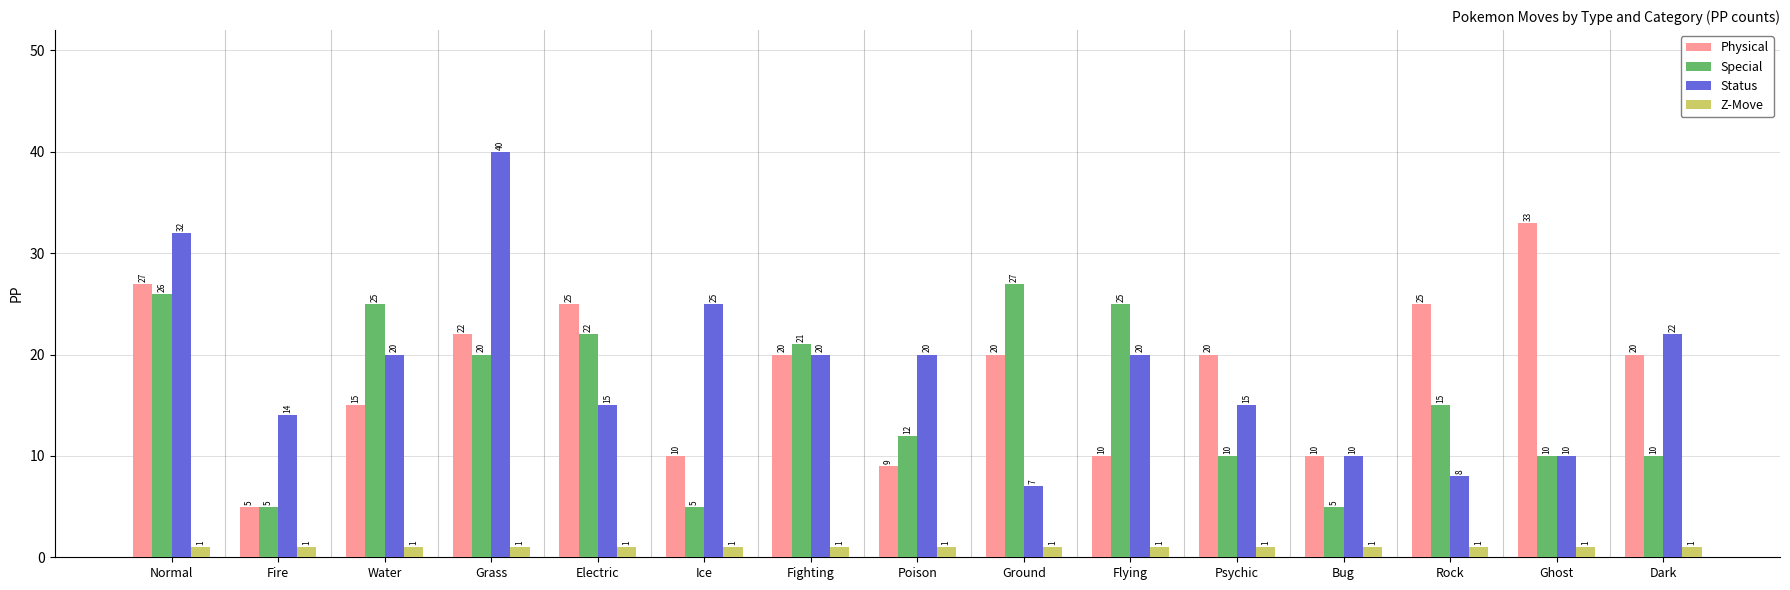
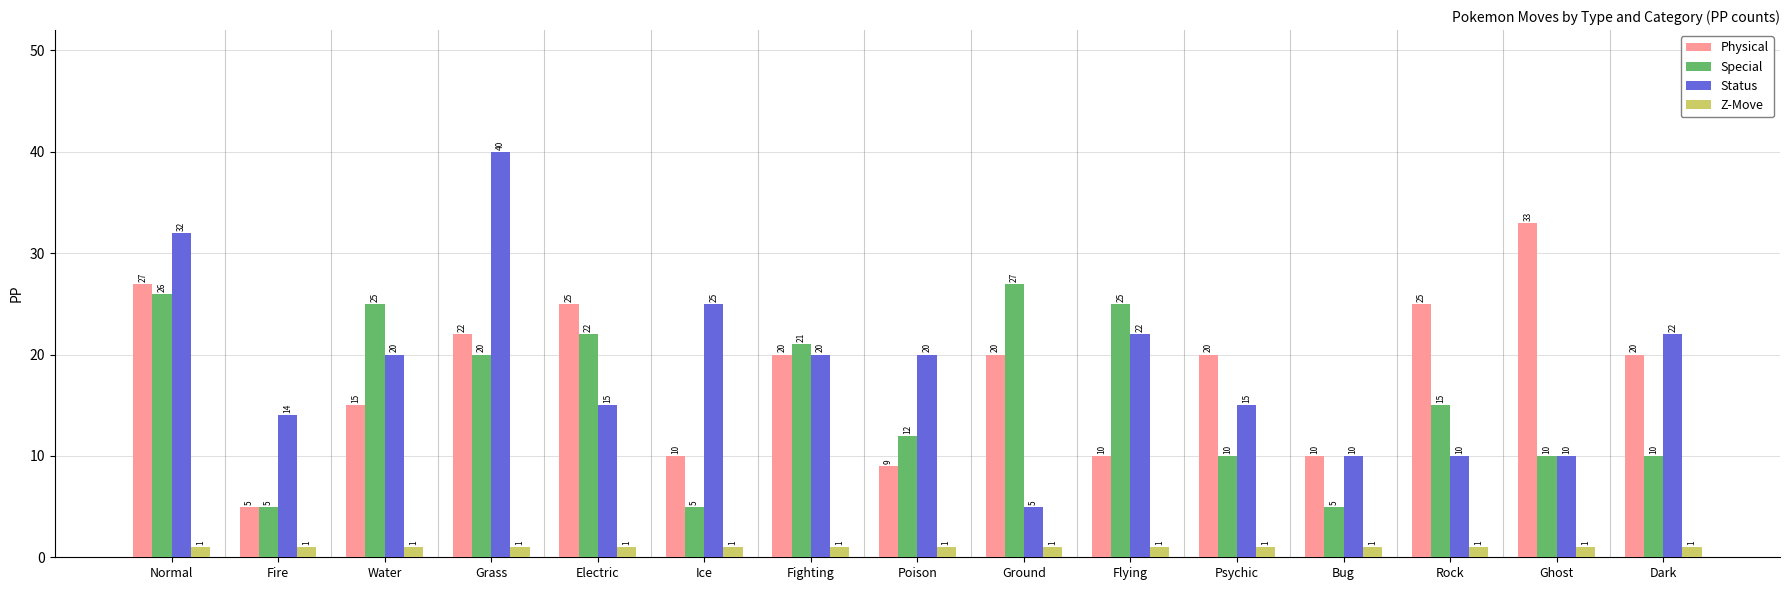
Status, Ground: 7 -> 5
Status, Flying: 20 -> 22
Status, Rock: 8 -> 10
